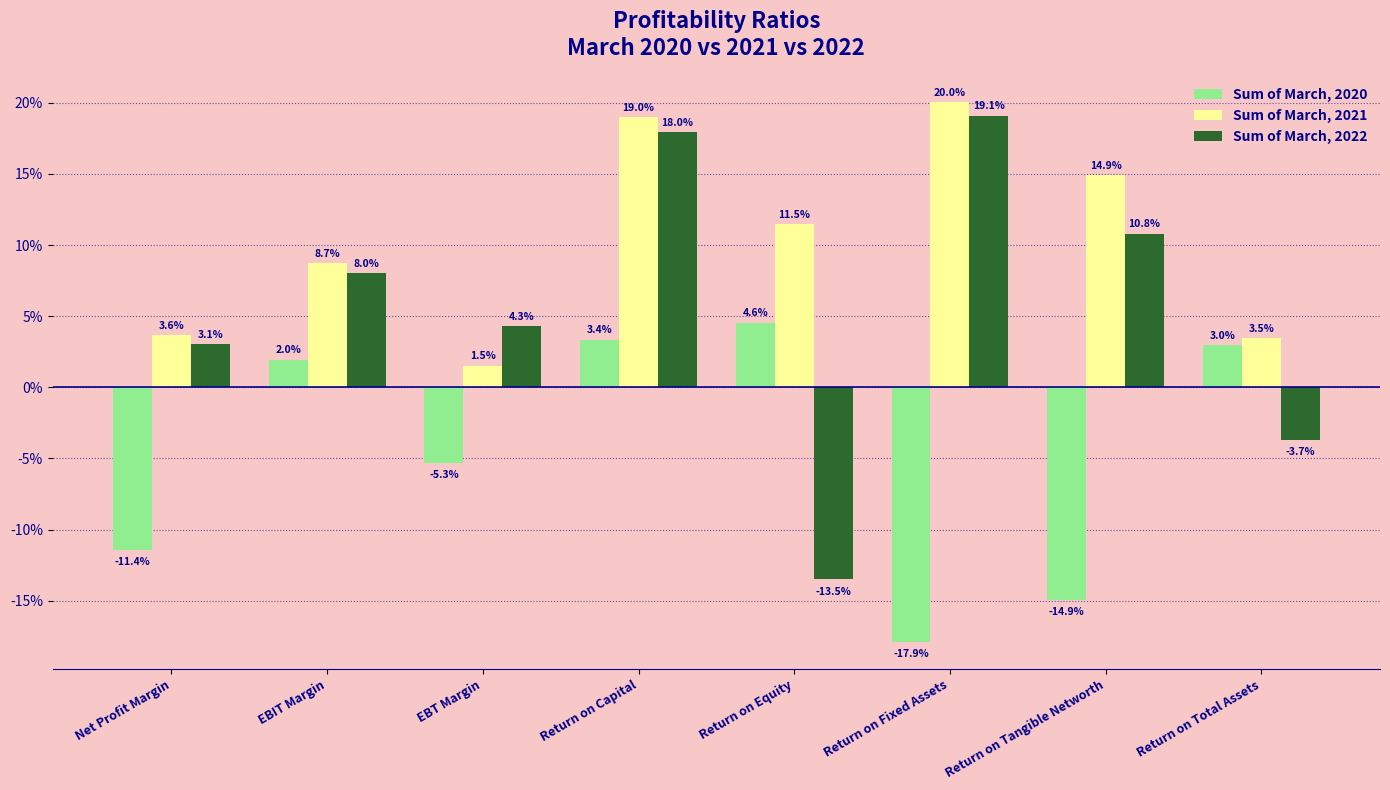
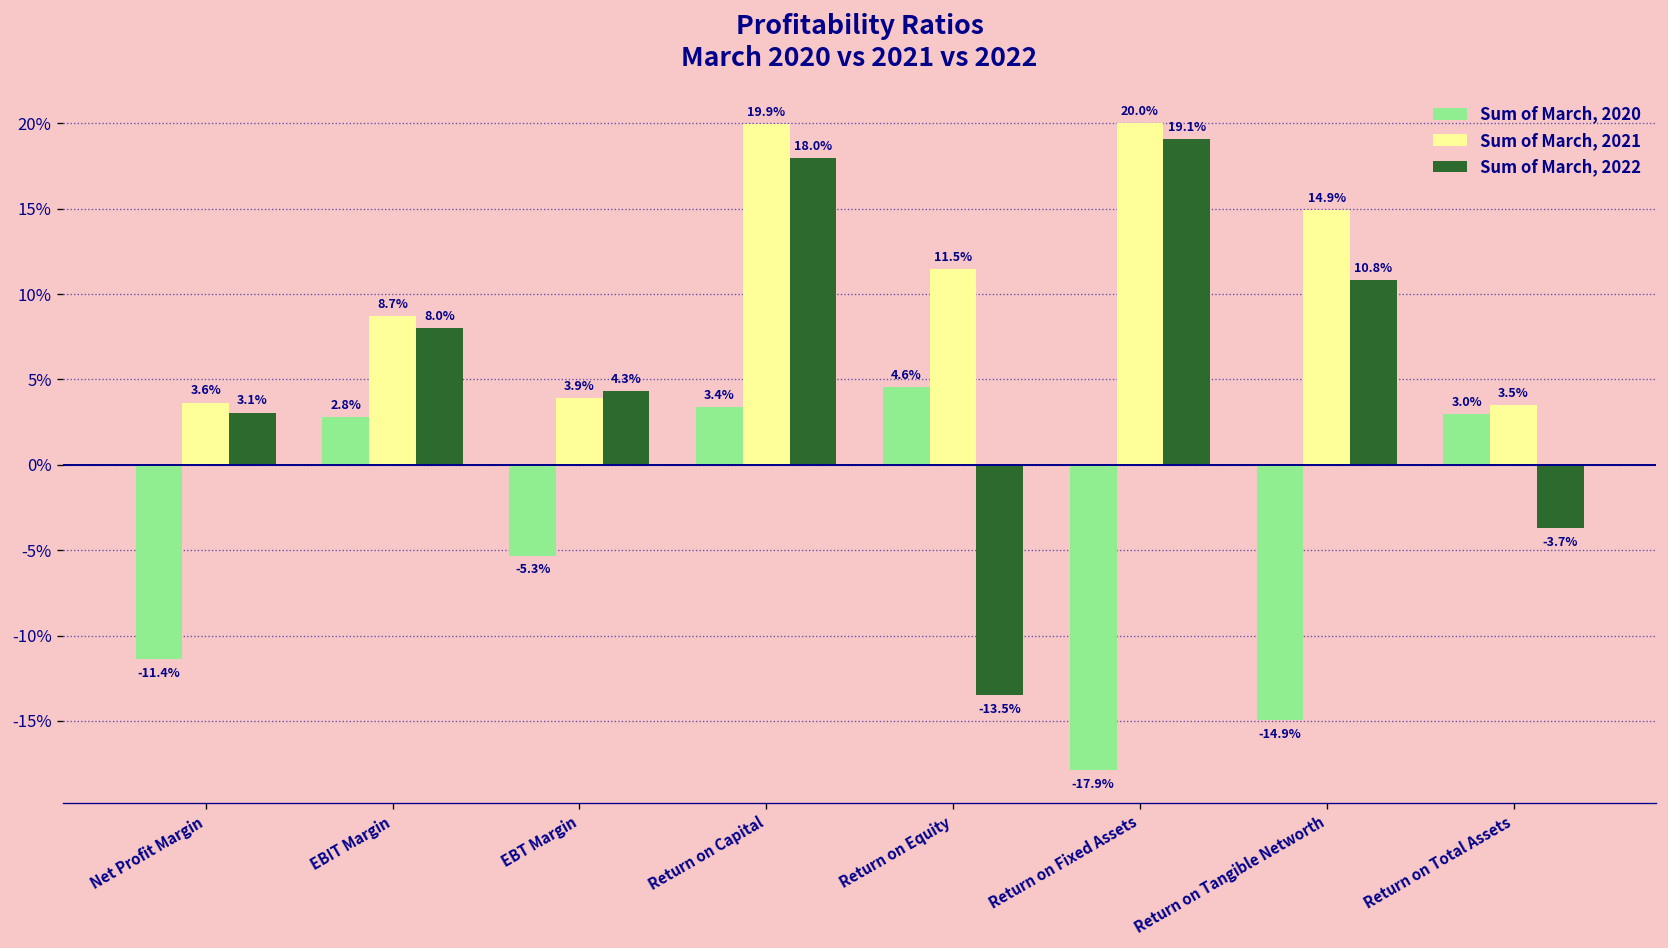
Sum of March, 2020, EBIT Margin: 2.0% -> 2.8%
Sum of March, 2021, EBT Margin: 1.5% -> 3.9%
Sum of March, 2021, Return on Capital: 19.0% -> 19.9%
